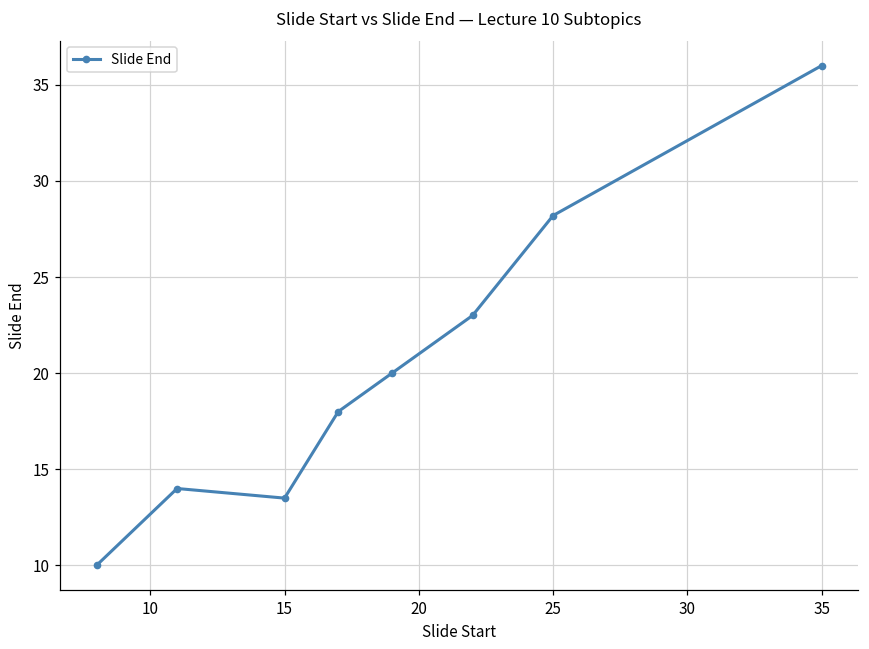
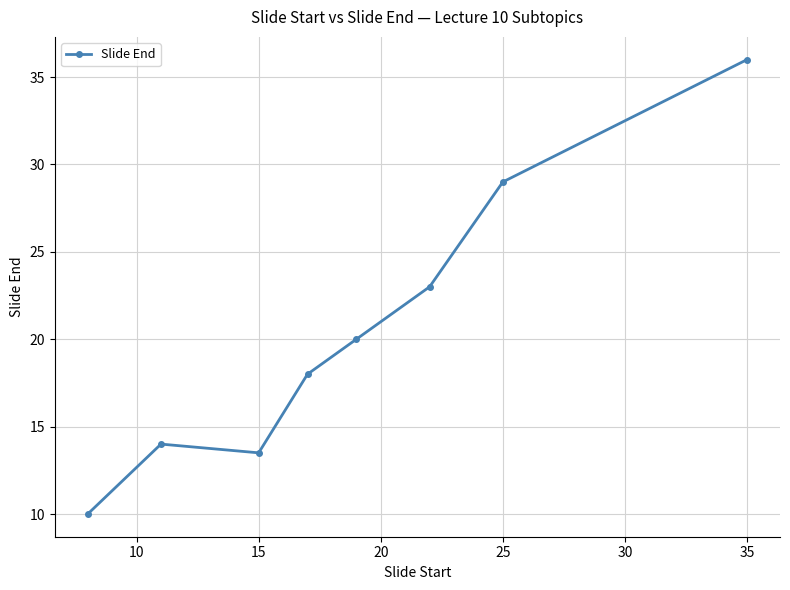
25: 28.2 -> 29.0
